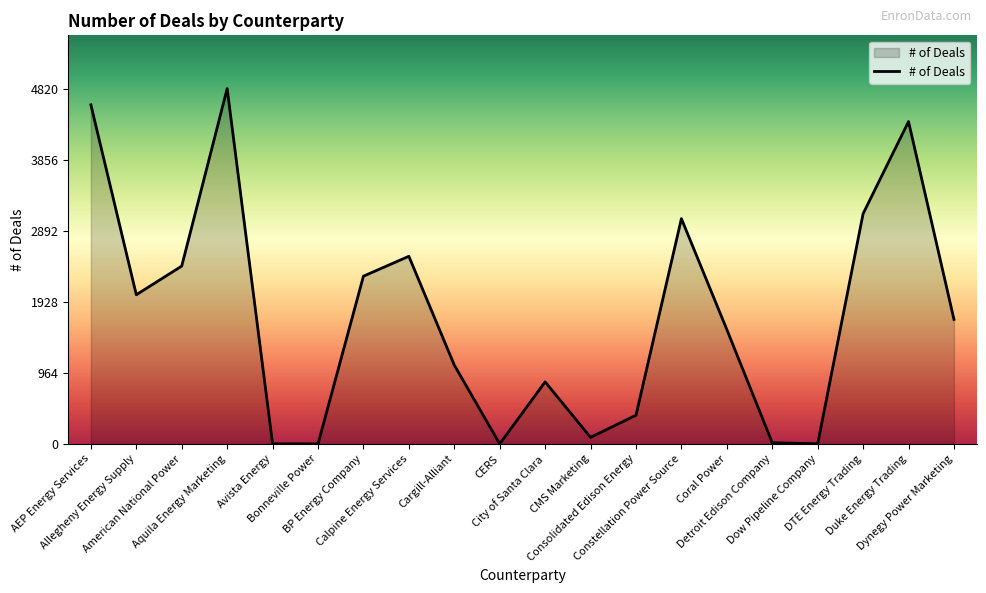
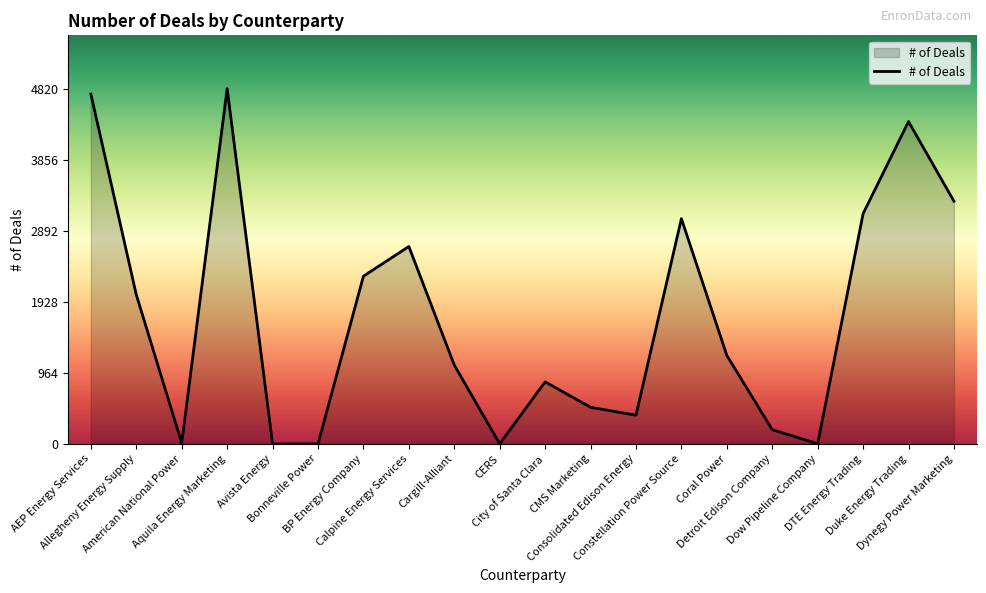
AEP Energy Services: 4600 -> 4700
American National Power: 2400 -> 0
Calpine Energy Services: 2500 -> 2700
CMS Marketing: 100 -> 500
Coral Power: 1600 -> 1200
Detroit Edison Company: 0 -> 200
Dynegy Power Marketing: 1700 -> 3300
